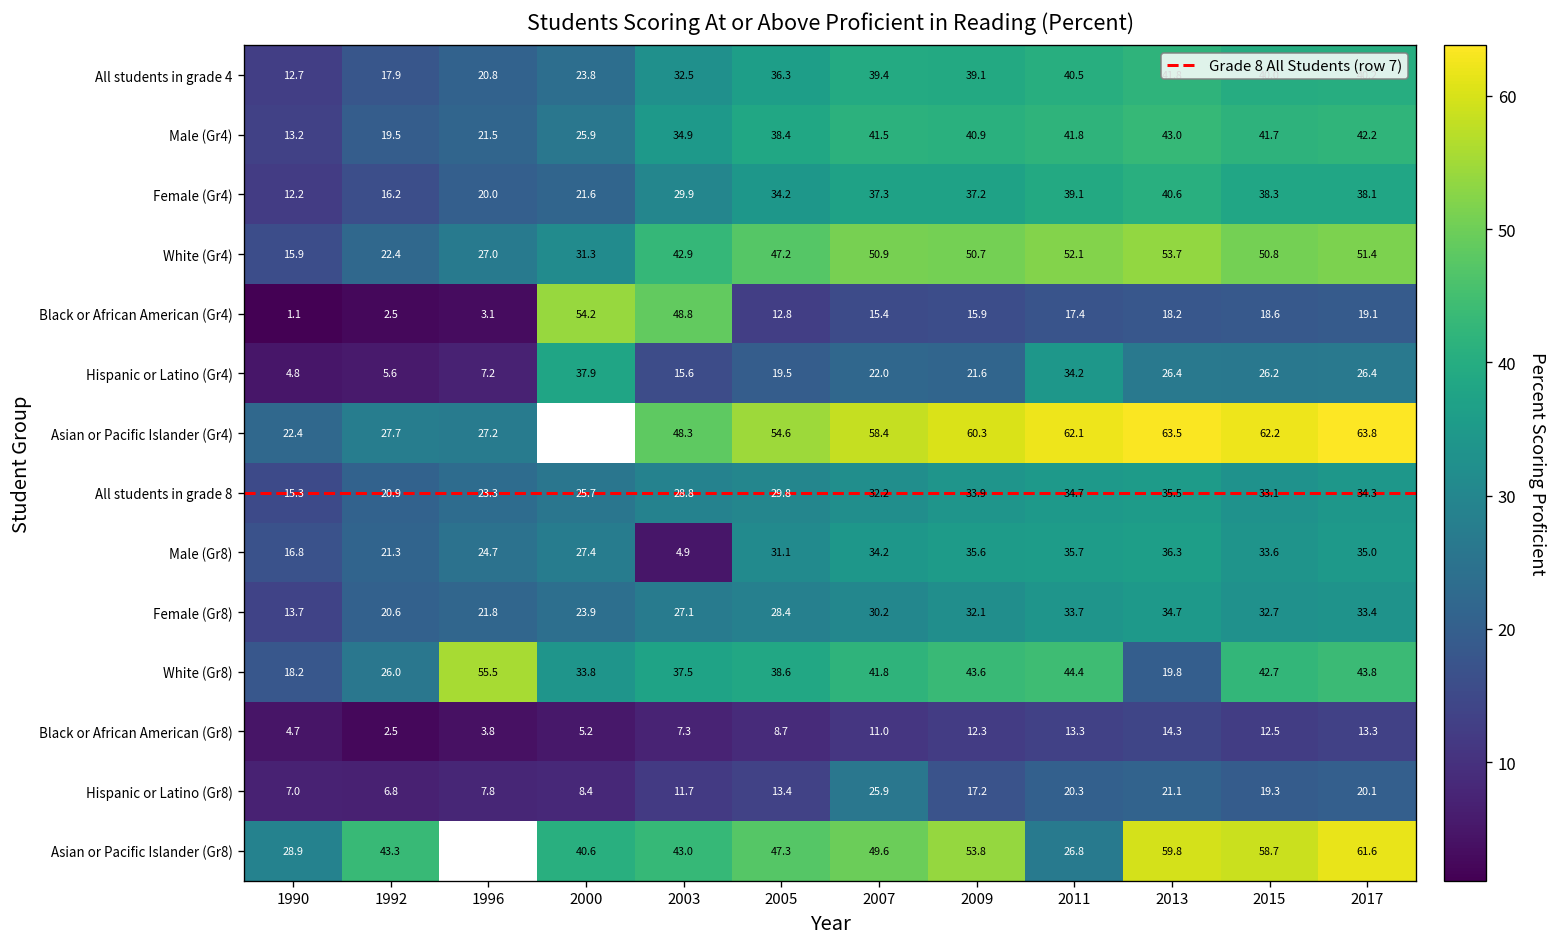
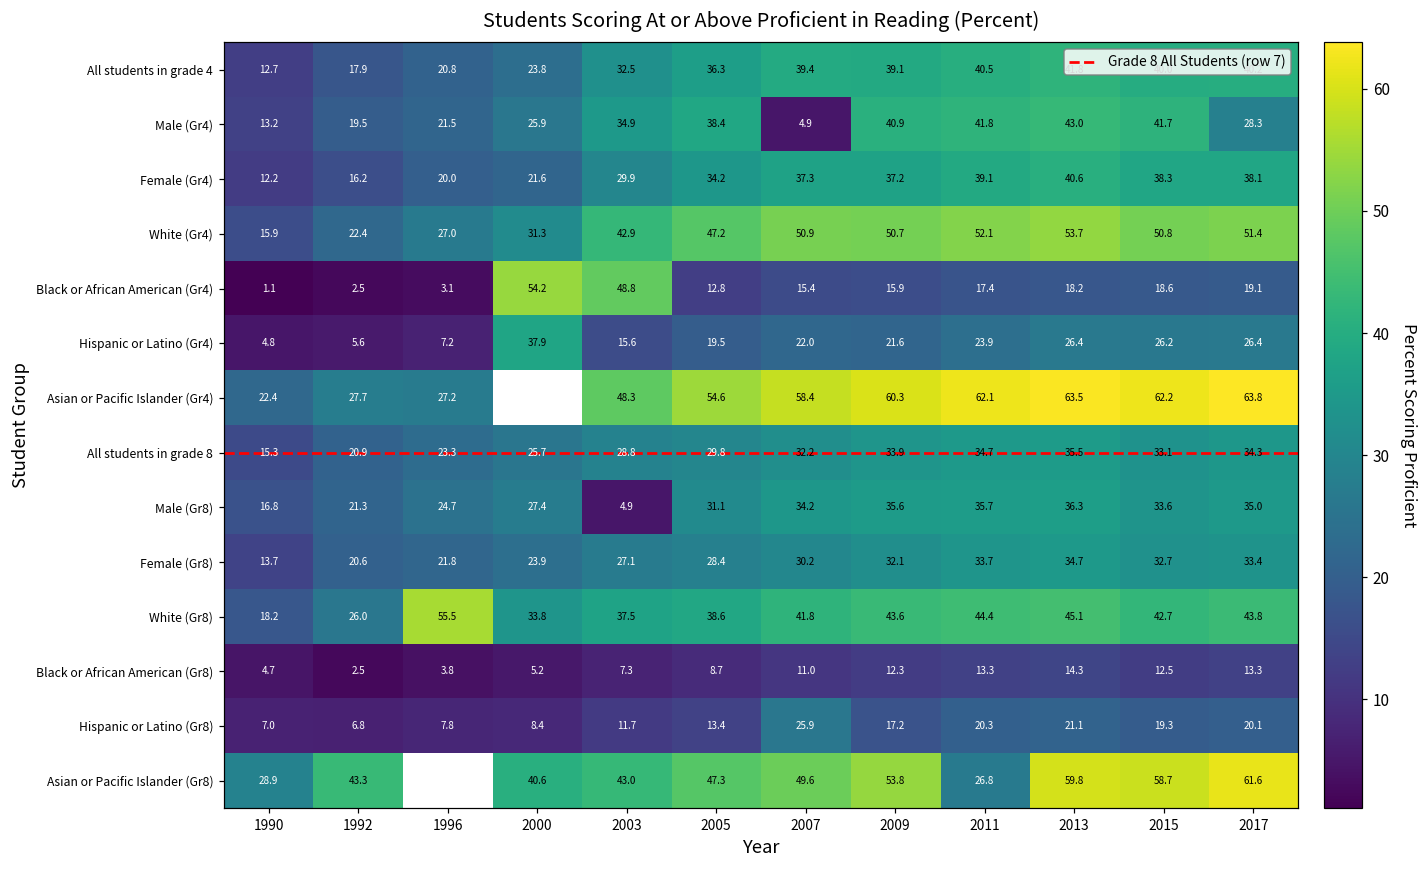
Male (Gr4), 2007: 41.5 -> 4.9
Male (Gr4), 2017: 42.2 -> 28.3
Hispanic or Latino (Gr4), 2011: 34.2 -> 23.9
White (Gr8), 2013: 19.8 -> 45.1
